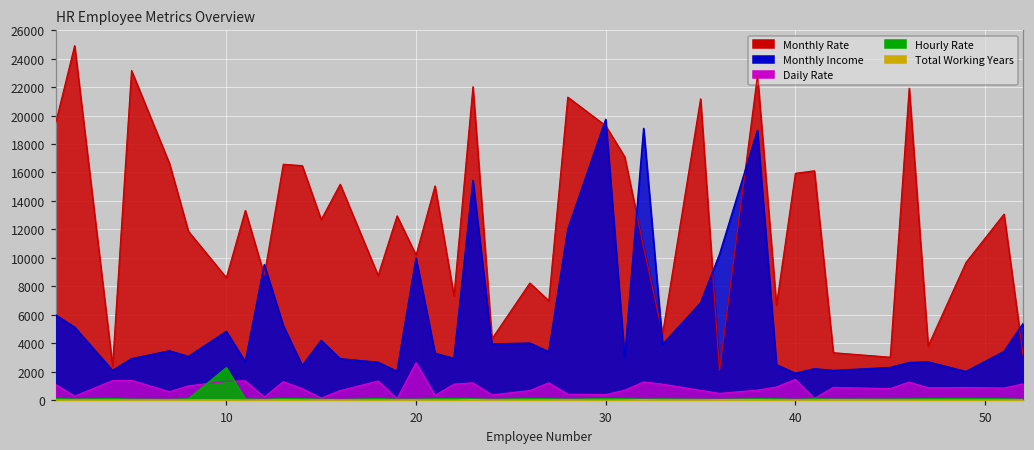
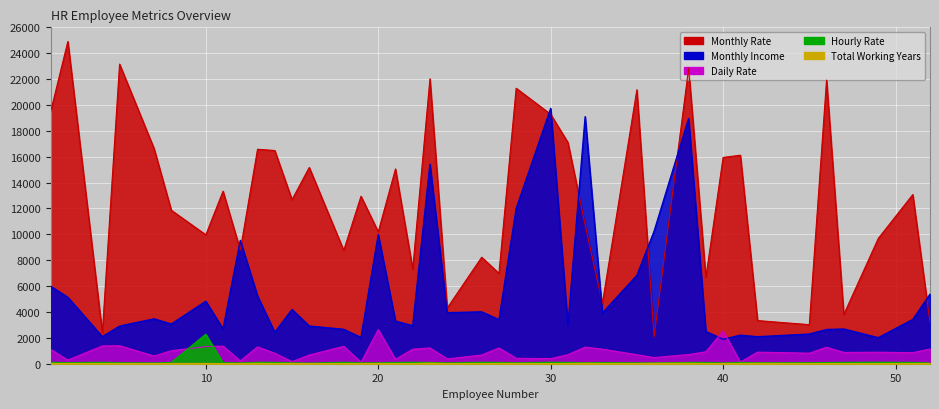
Monthly Rate, 10: 8600 -> 10000
Daily Rate, 40: 1500 -> 2500
